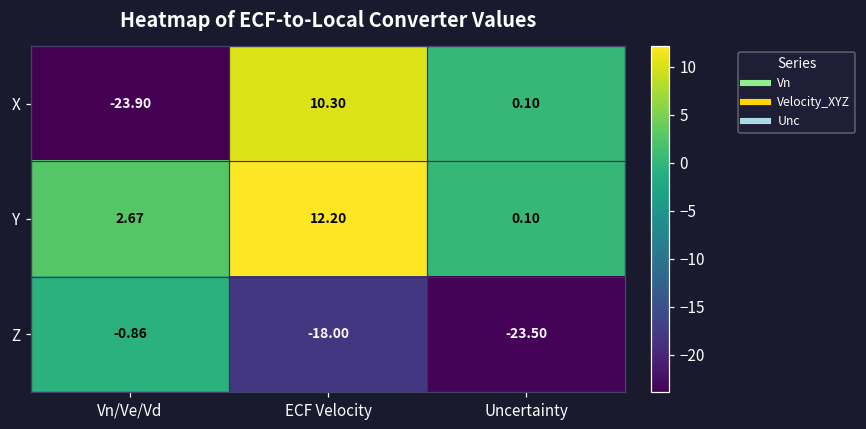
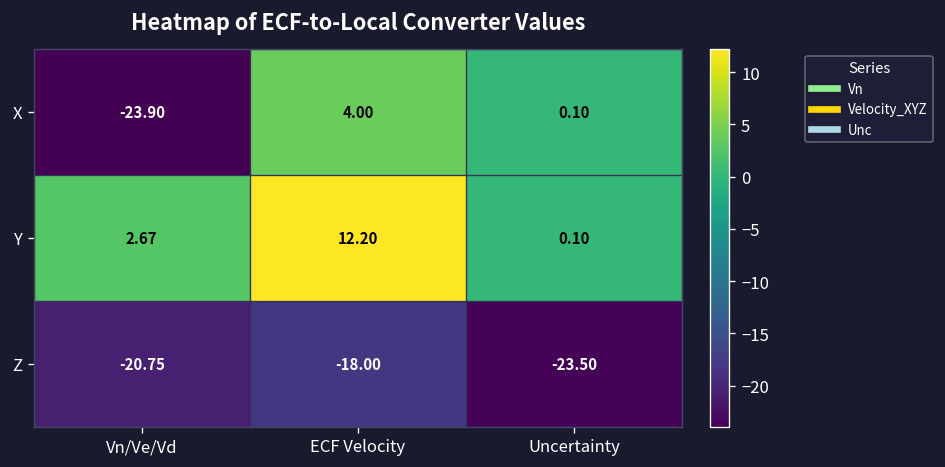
X, ECF Velocity: 10.30 -> 4.00
Z, Vn/Ve/Vd: -0.86 -> -20.75
